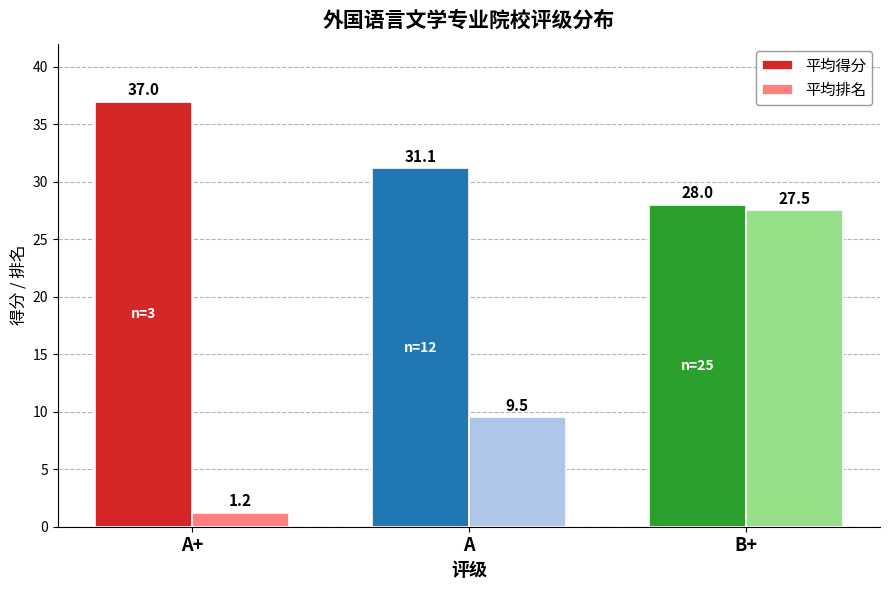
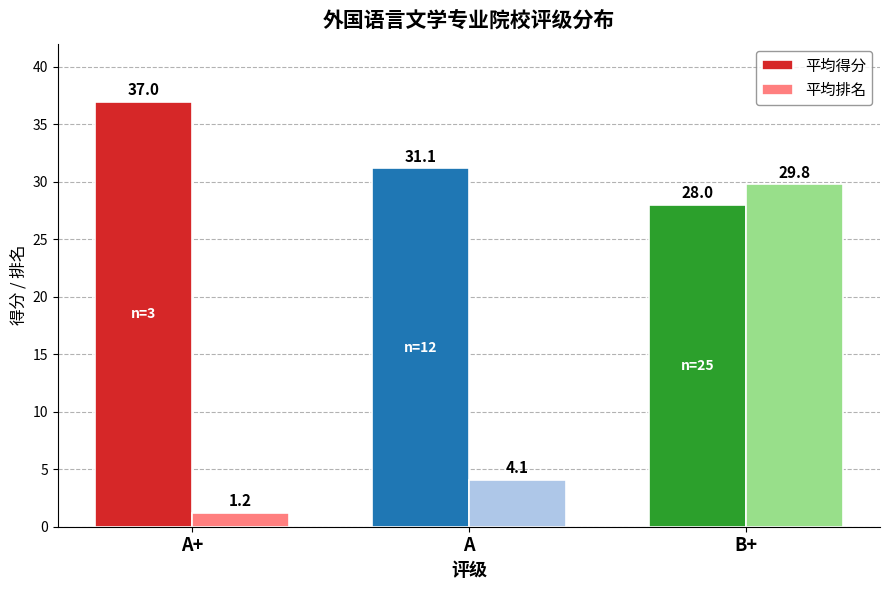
平均排名, A: 9.5 -> 4.1
平均排名, B+: 27.5 -> 29.8
